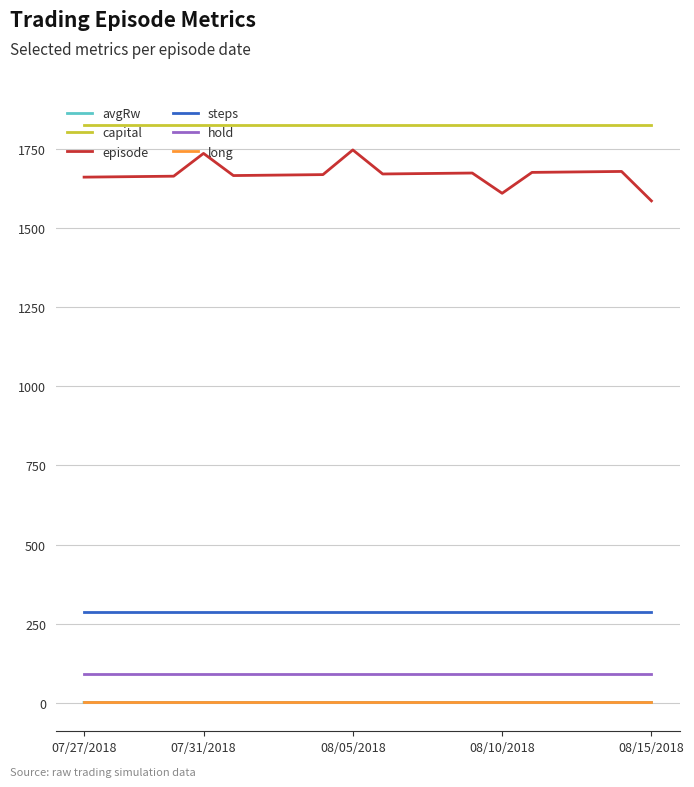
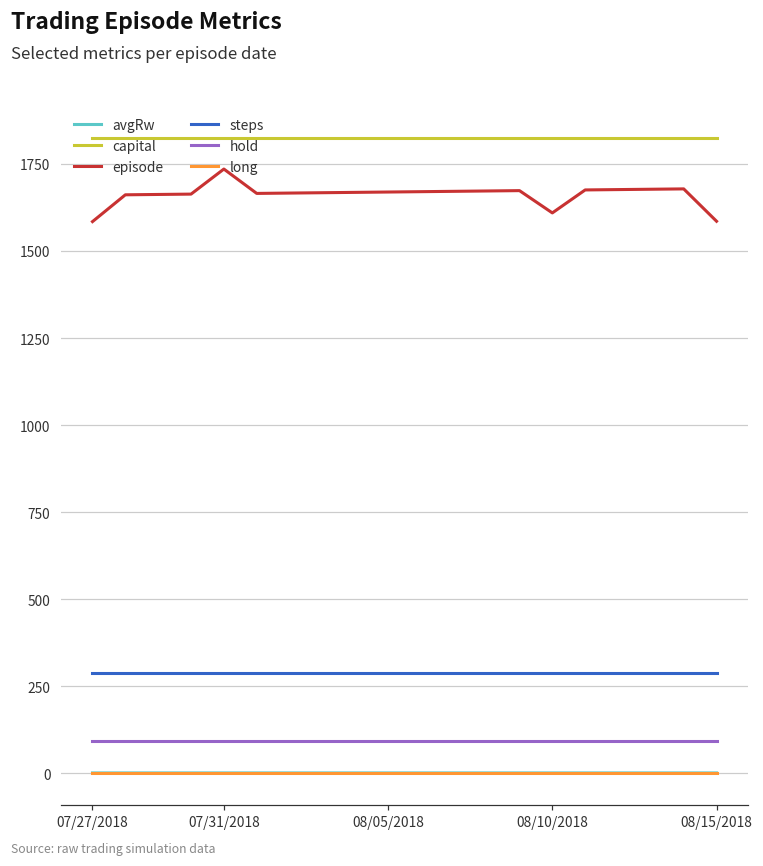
episode, 07/27/2018: 1660 -> 1590
episode, 08/05/2018: 1750 -> 1670
